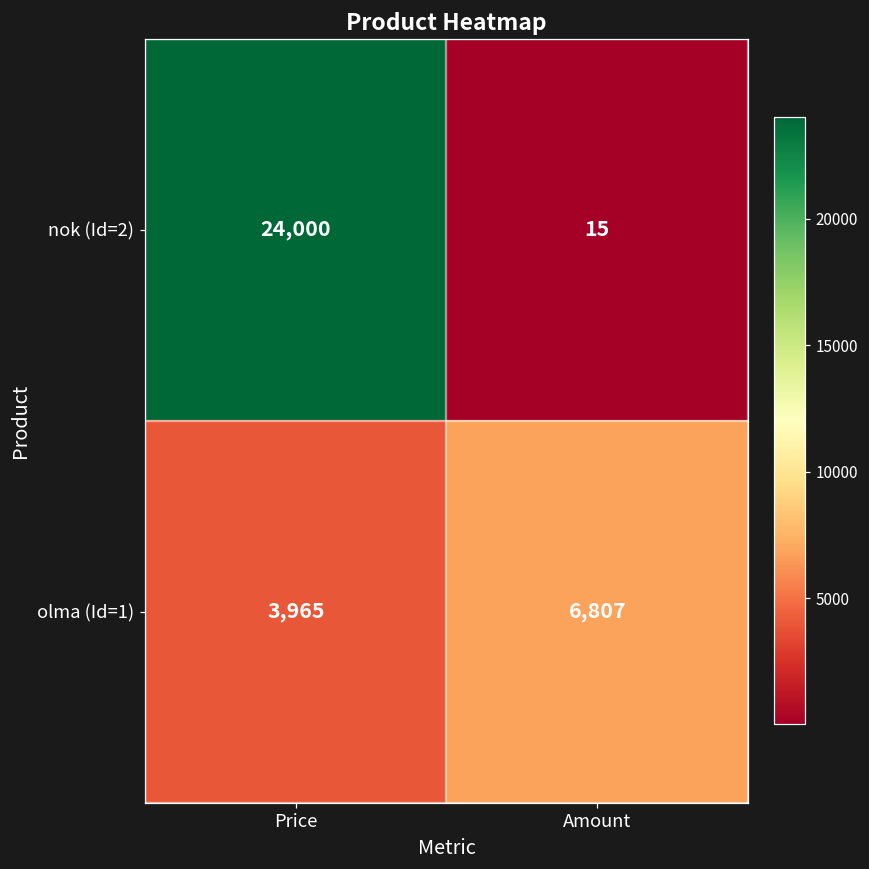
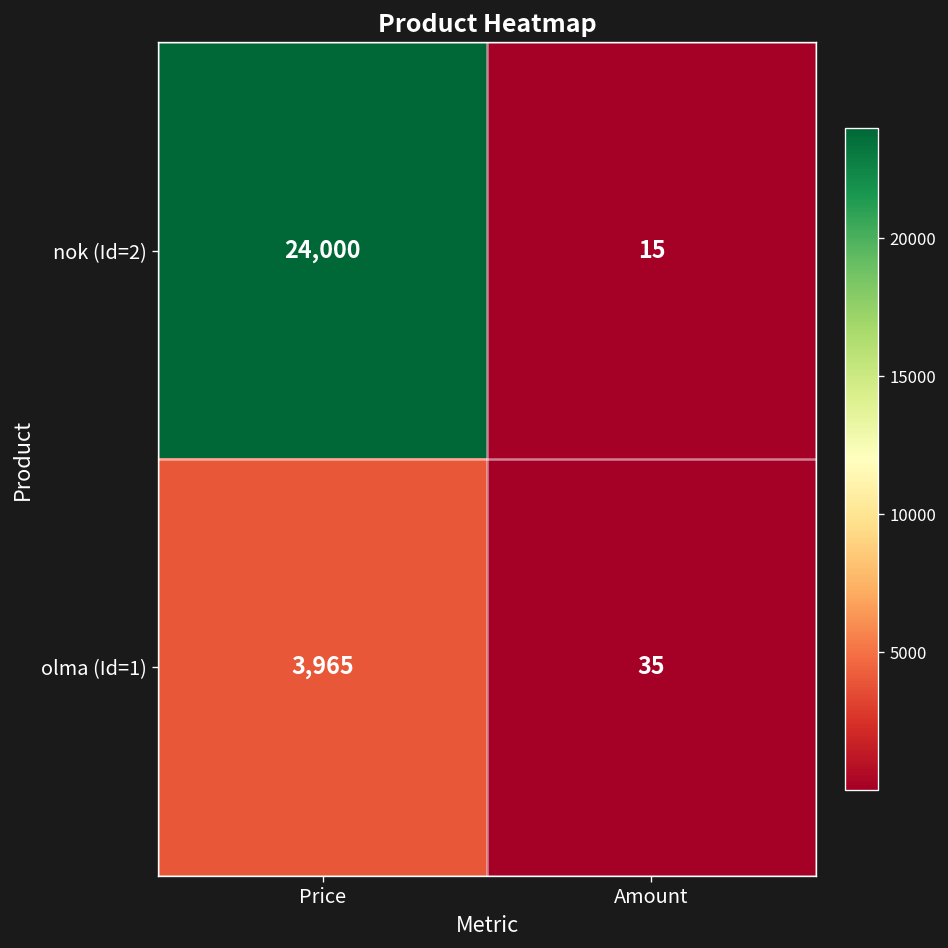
olma (Id=1), Amount: 6,807 -> 35
